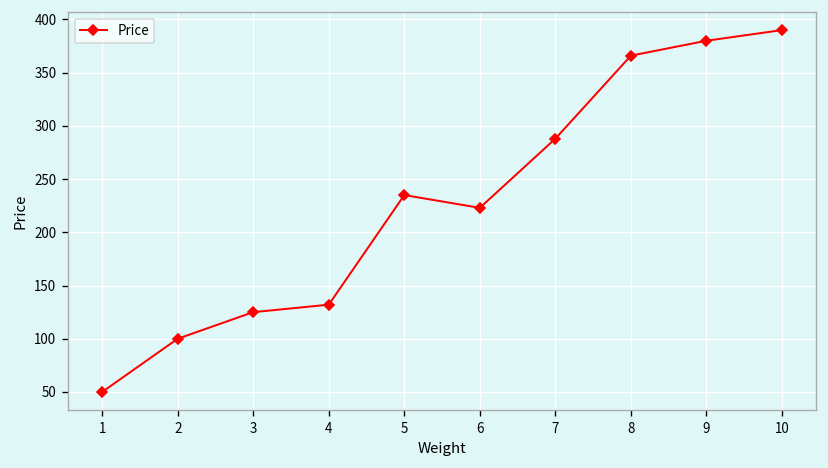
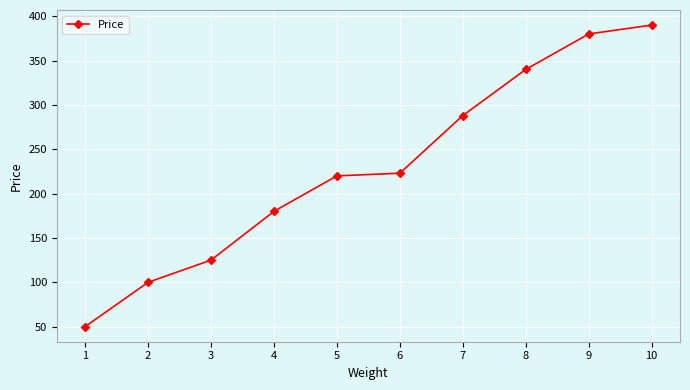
4: 130 -> 180
5: 240 -> 220
8: 370 -> 340
